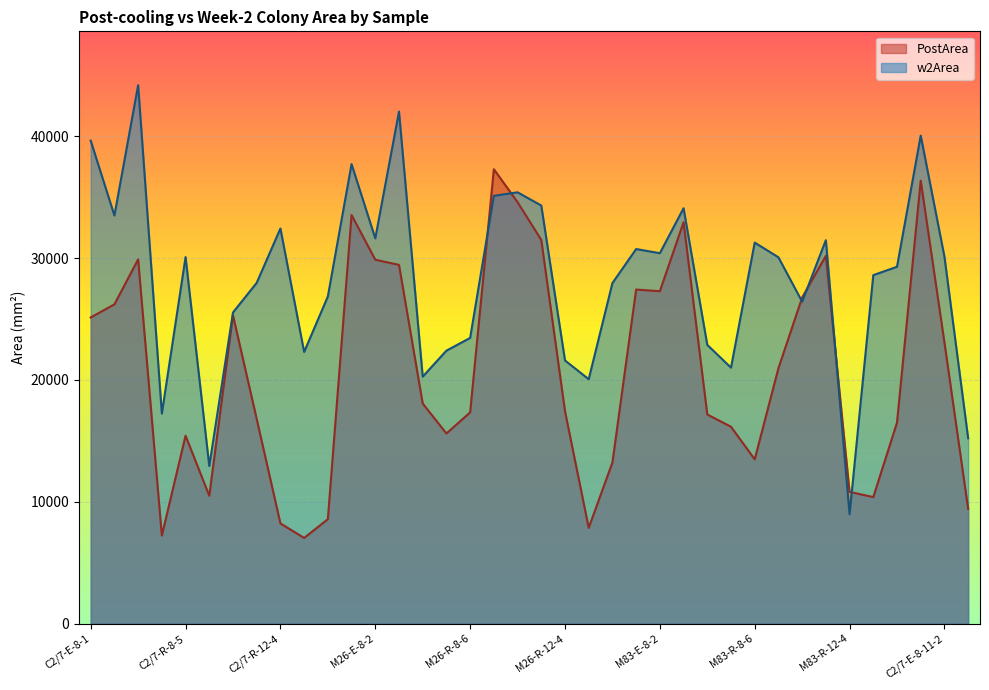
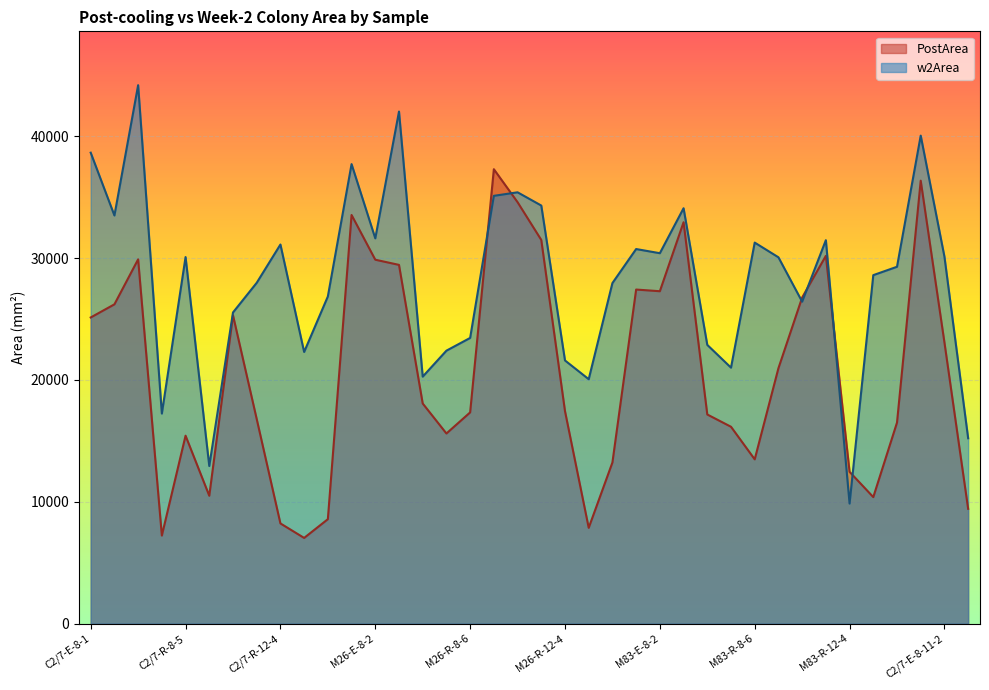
w2Area, C2/7-E-8-1: 39600 -> 38700
w2Area, C2/7-R-12-4: 32400 -> 31100
PostArea, M83-R-12-4: 10800 -> 12500
w2Area, M83-R-12-4: 9000 -> 9900
